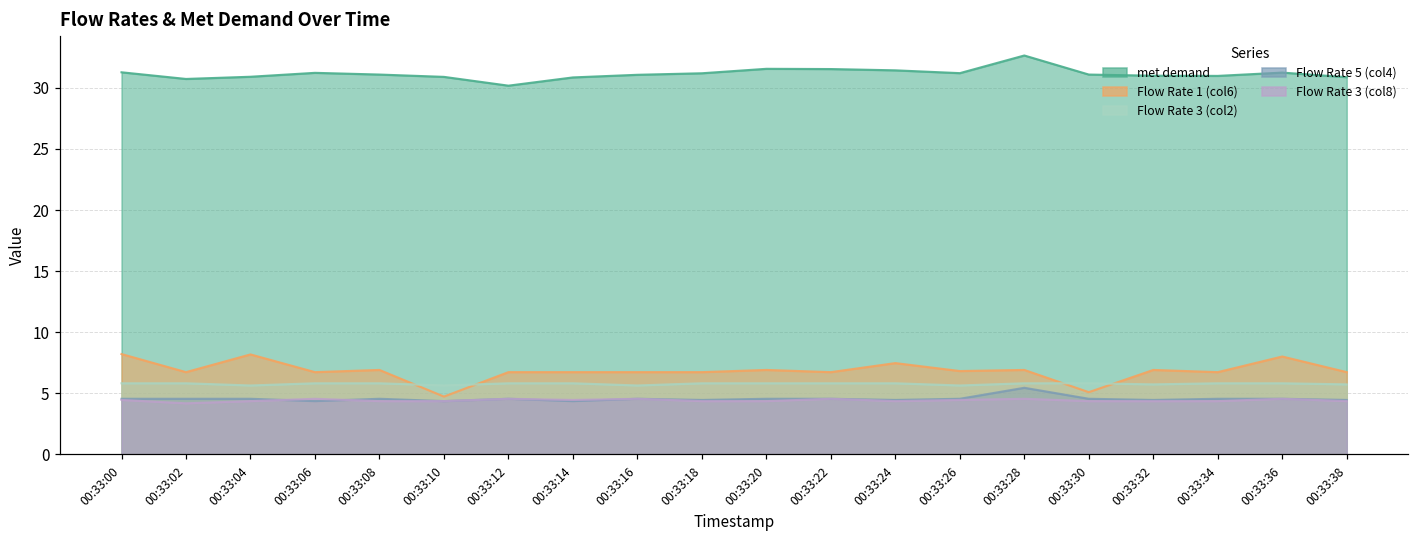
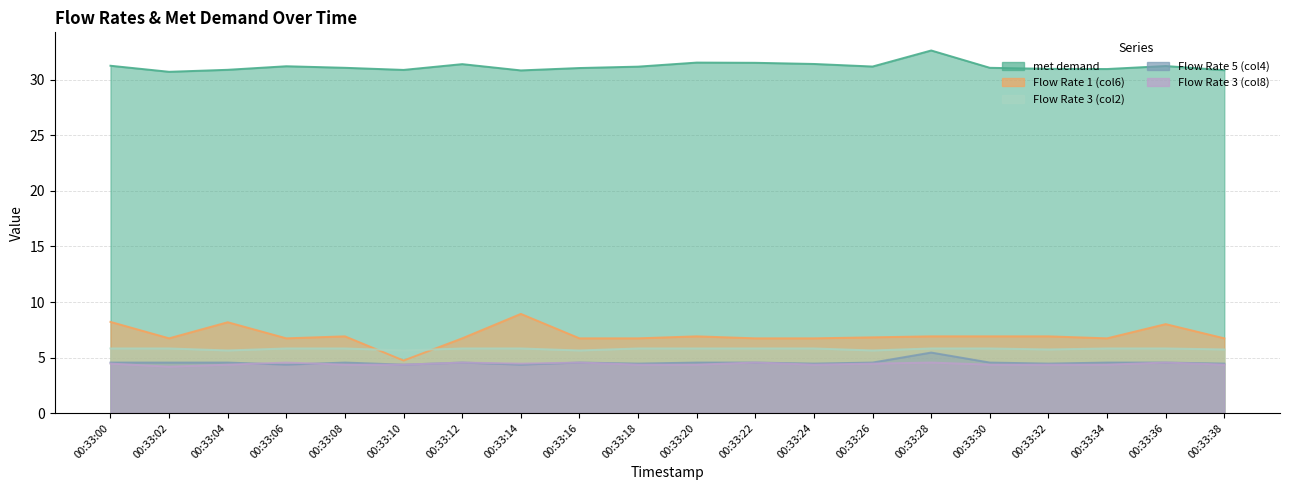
met demand, 00:33:12: 30.2 -> 31.4
Flow Rate 1 (col6), 00:33:14: 6.7 -> 8.9
Flow Rate 1 (col6), 00:33:24: 7.5 -> 6.7
Flow Rate 1 (col6), 00:33:30: 5.1 -> 6.9
